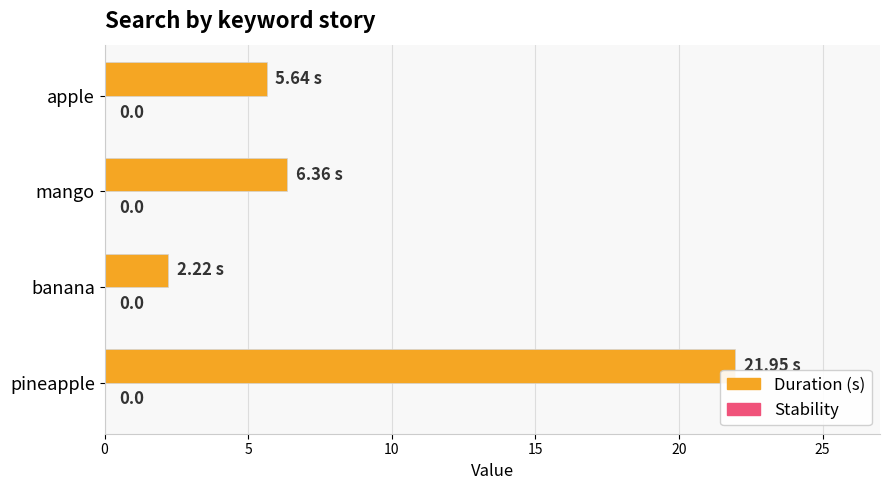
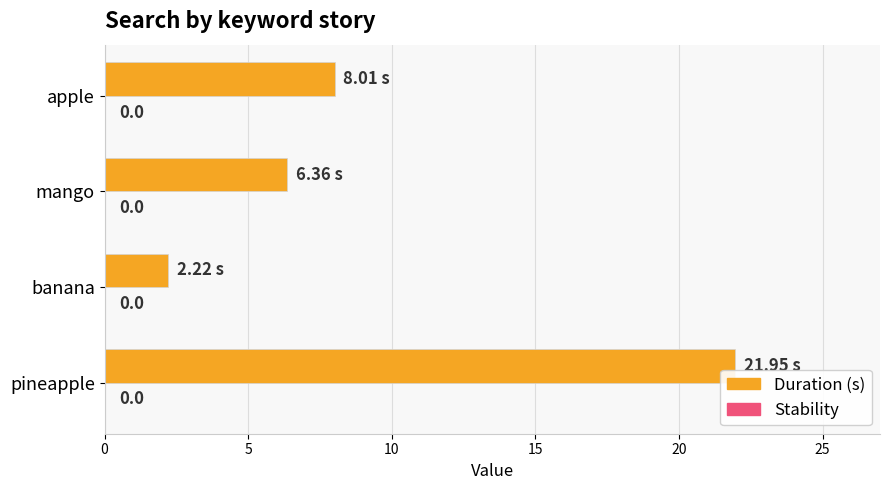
Duration (s), apple: 5.64 -> 8.01
